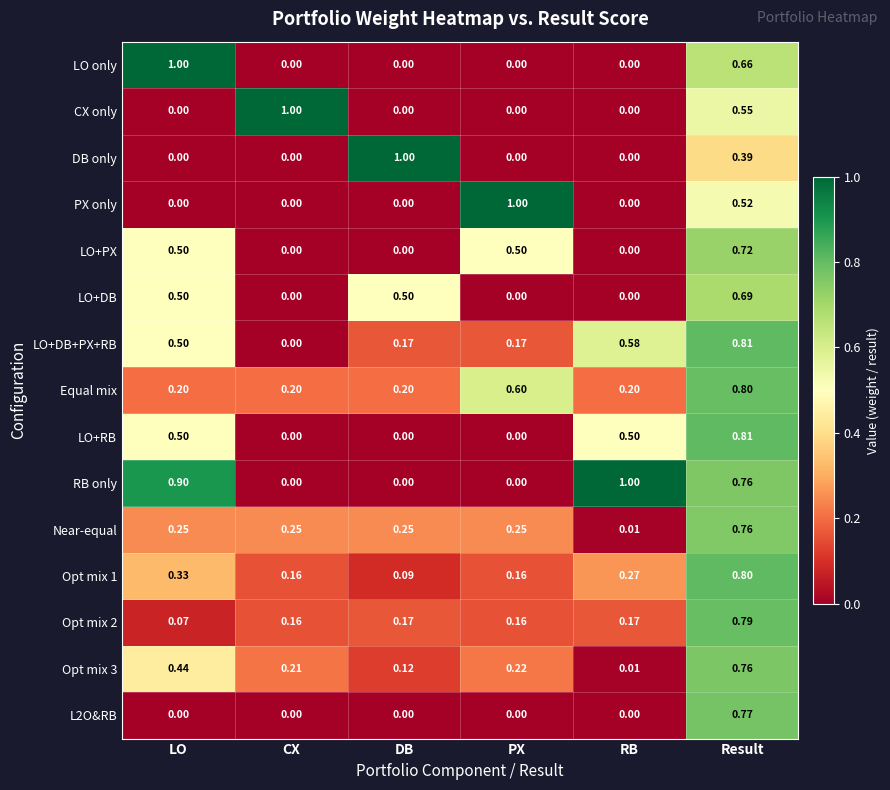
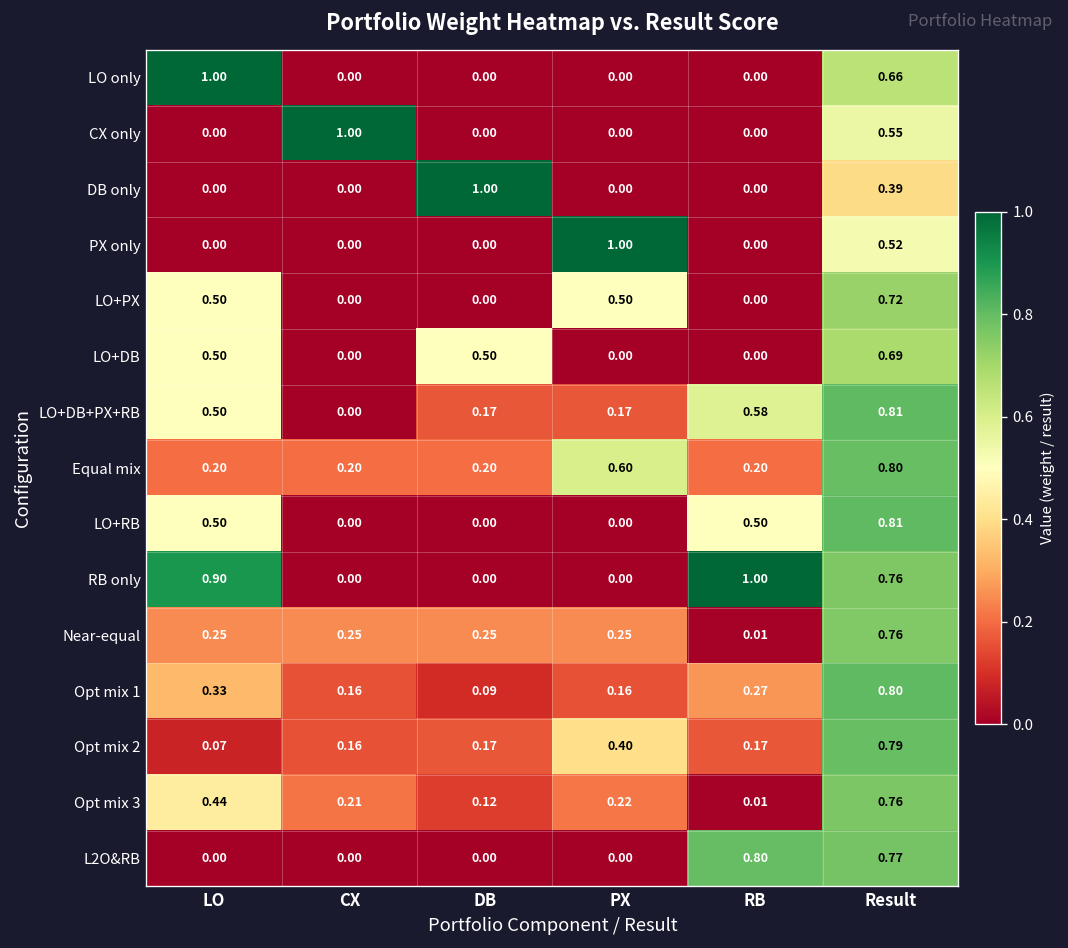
Opt mix 2, PX: 0.16 -> 0.40
L2O&RB, RB: 0.00 -> 0.80
